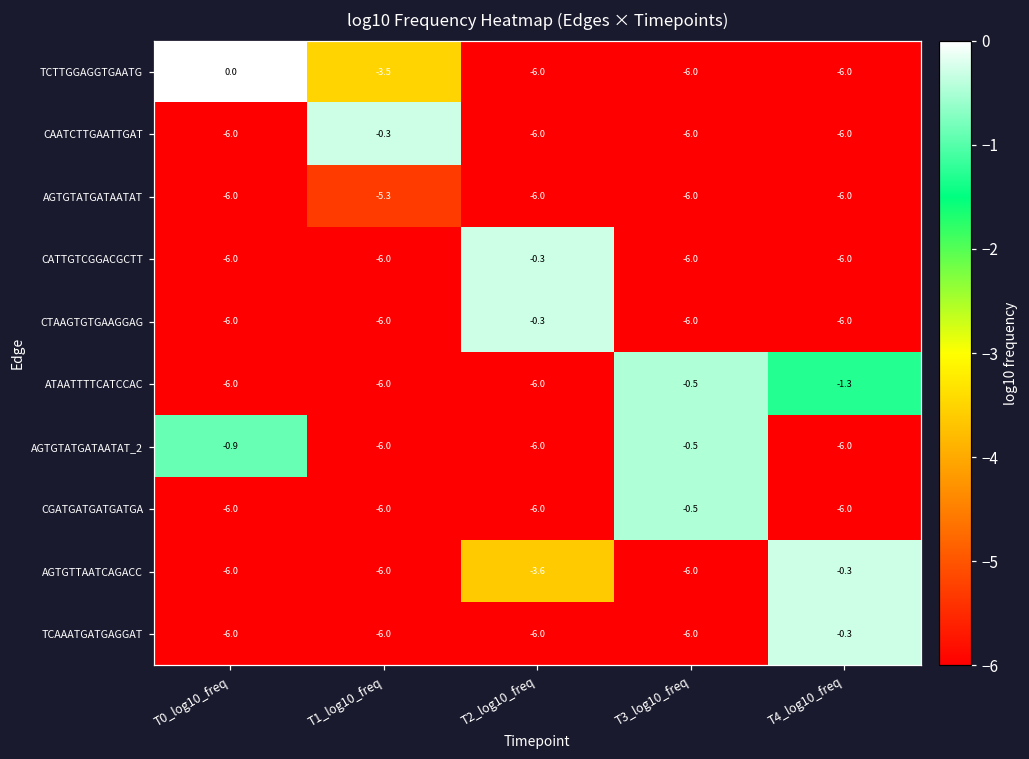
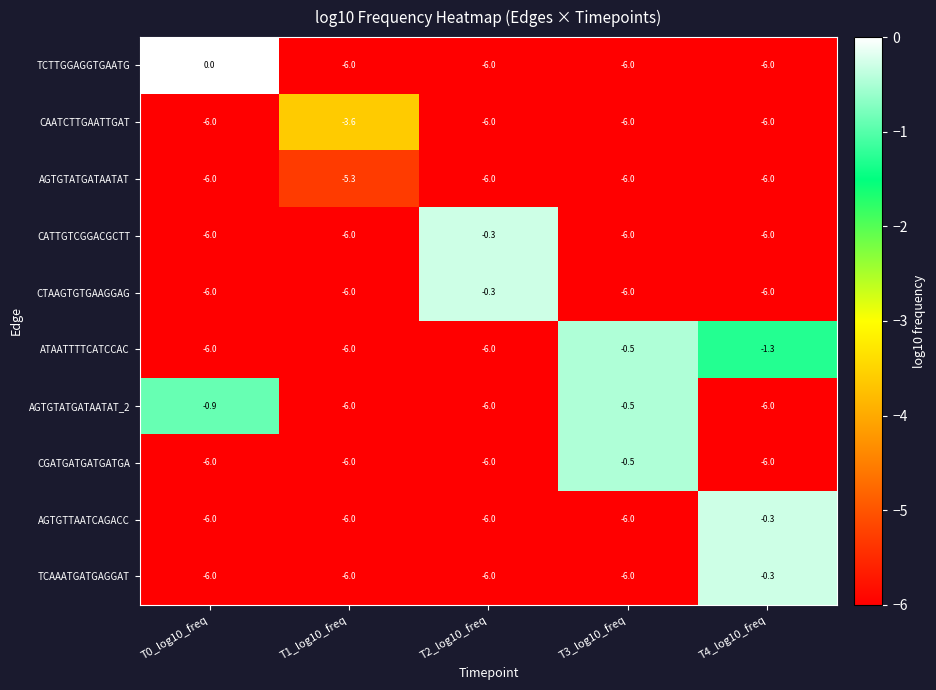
TCTTGGAGGTGAATG, T1_log10_freq: -3.5 -> -6.0
CAATCTTGAATTGAT, T1_log10_freq: -0.3 -> -3.6
AGTGTTAATCAGACC, T2_log10_freq: -3.6 -> -6.0
